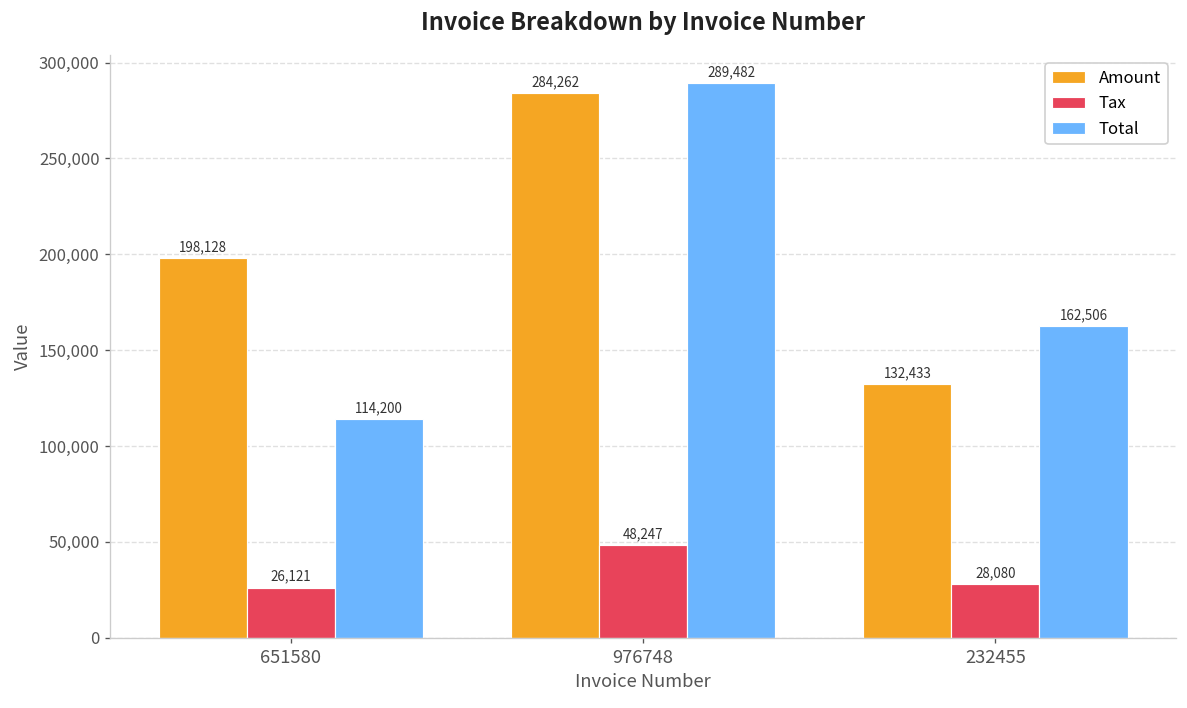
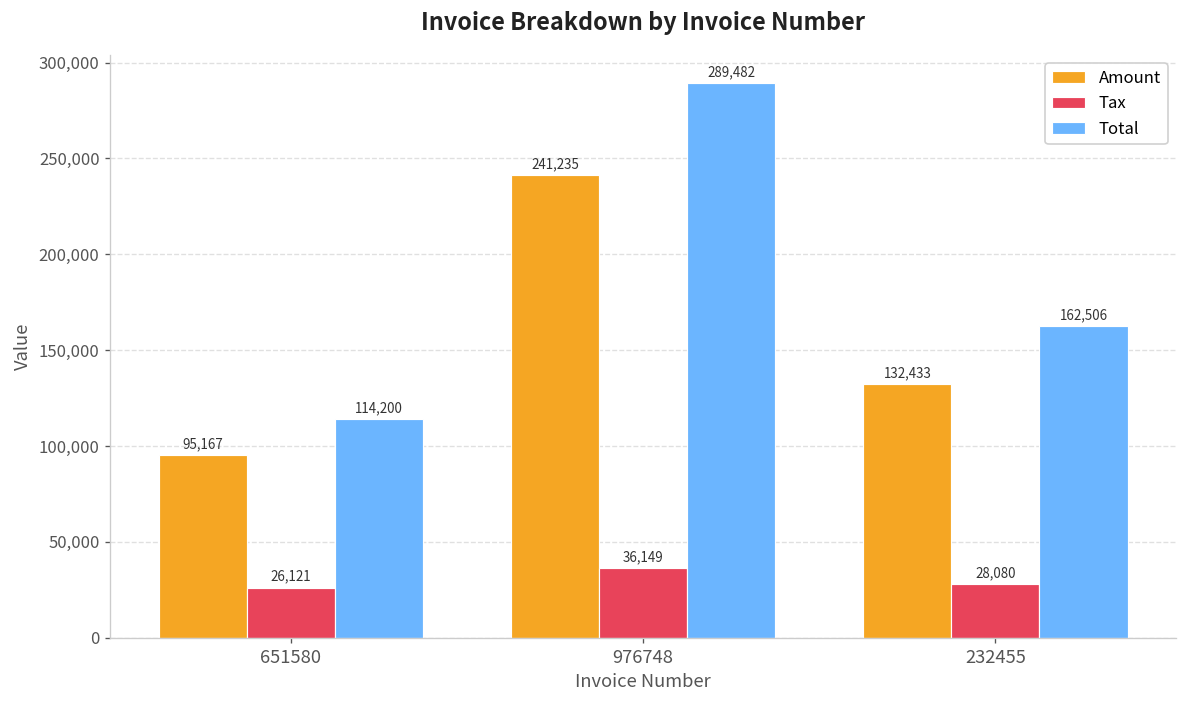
Amount, 651580: 198,128 -> 95,167
Amount, 976748: 284,262 -> 241,235
Tax, 976748: 48,247 -> 36,149
